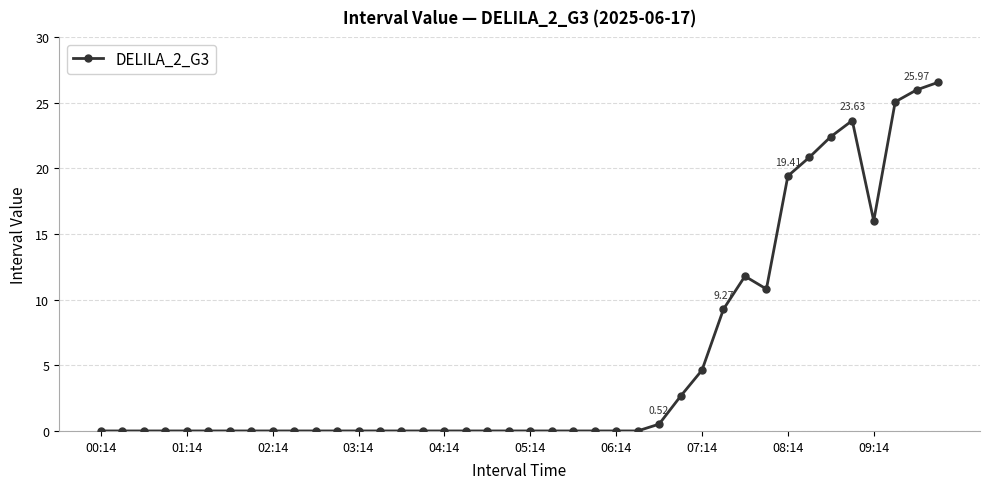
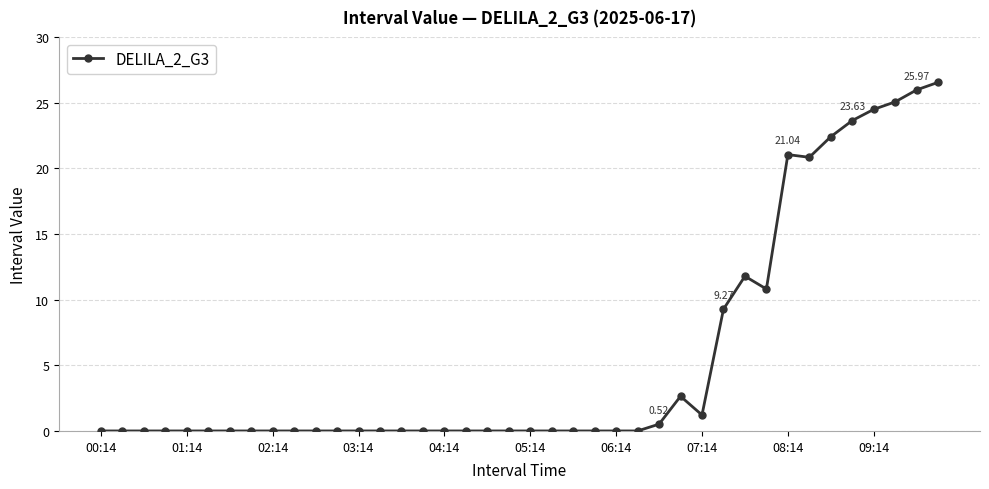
07:14: 4.6 -> 1.2
08:14: 19.41 -> 21.04
09:14: 16.0 -> 24.5
